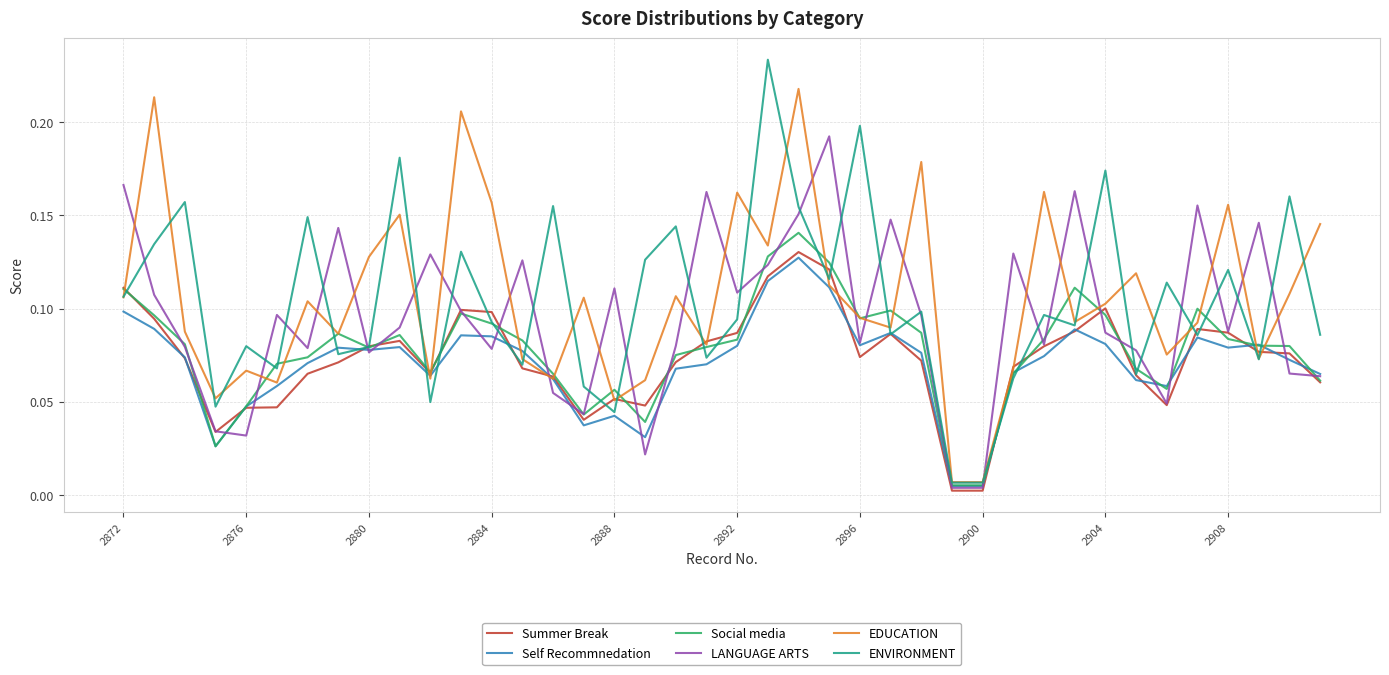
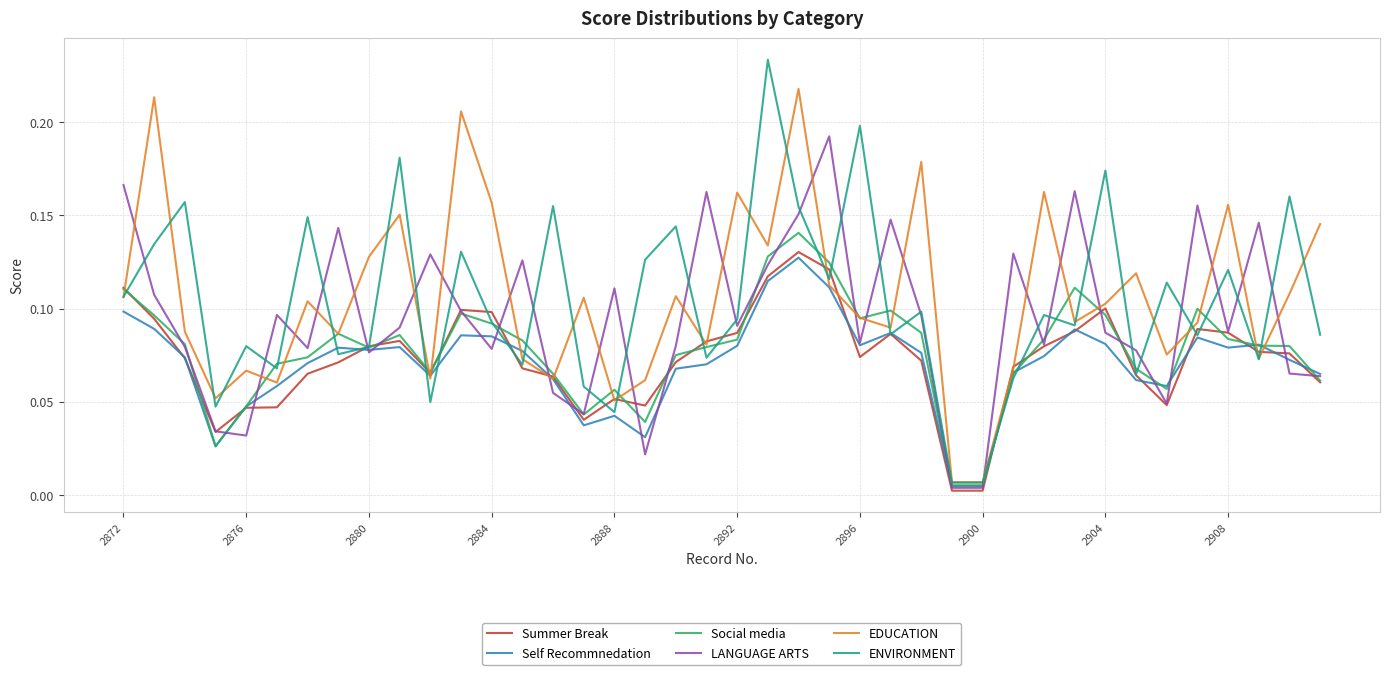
LANGUAGE ARTS, 2892: 0.109 -> 0.091
